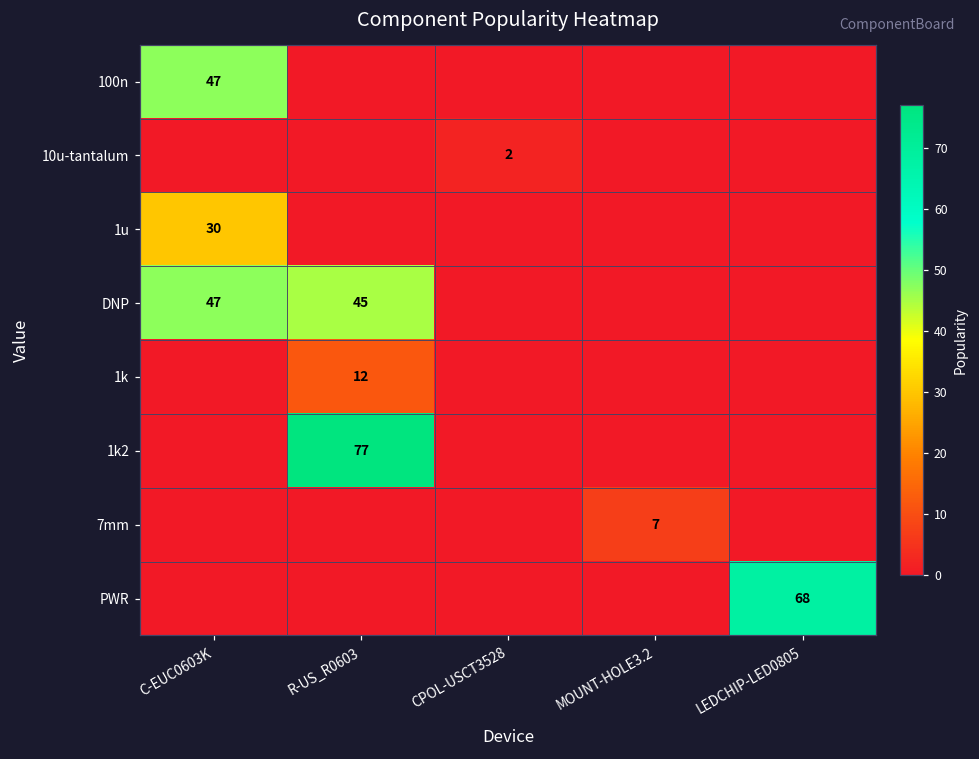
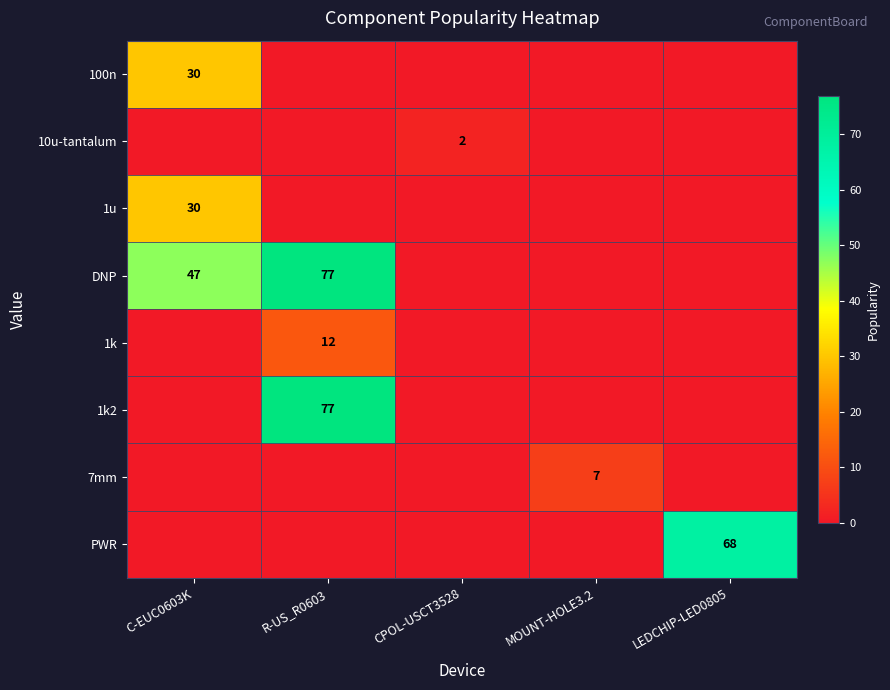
100n, C-EUC0603K: 47 -> 30
DNP, R-US_R0603: 45 -> 77
